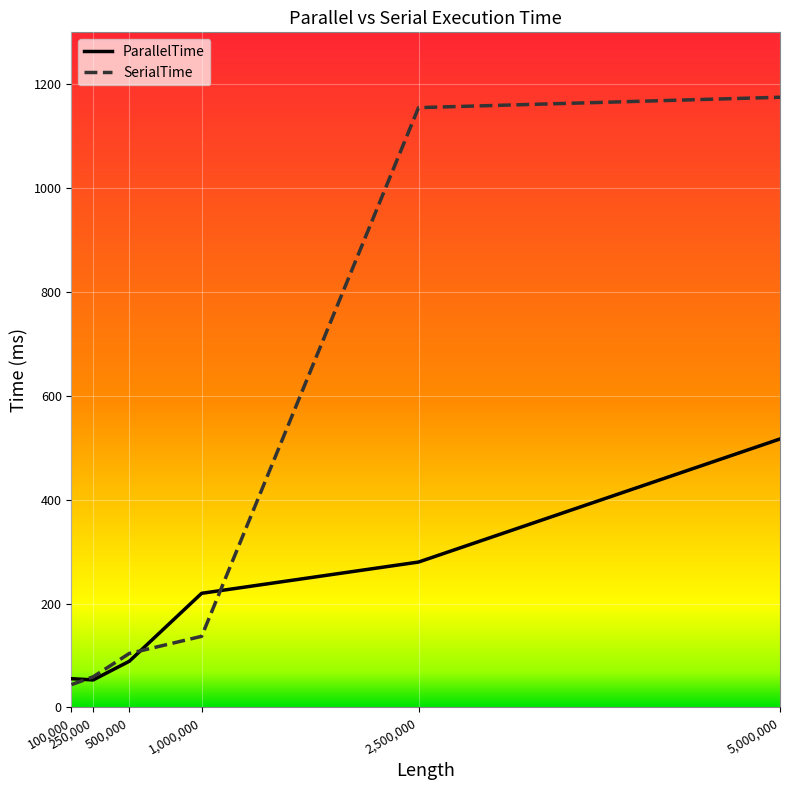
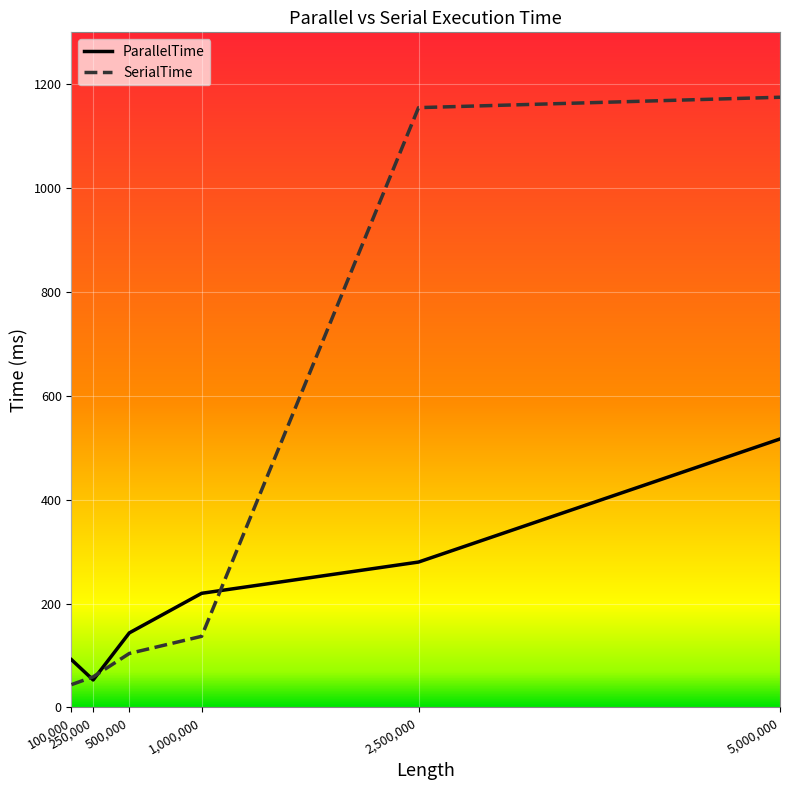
ParallelTime, 100,000: 60 -> 90
ParallelTime, 500,000: 90 -> 140
